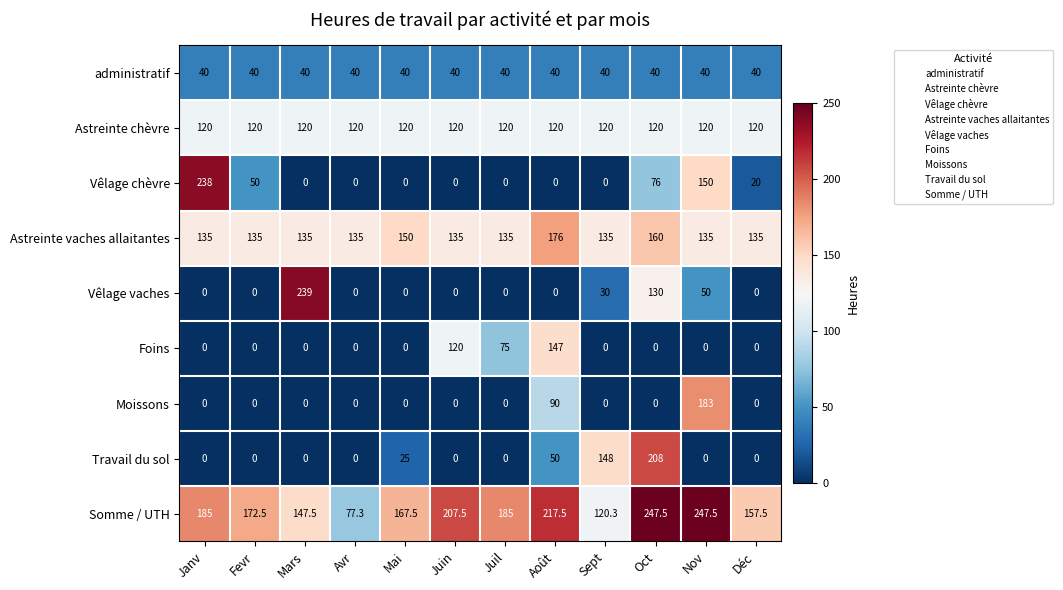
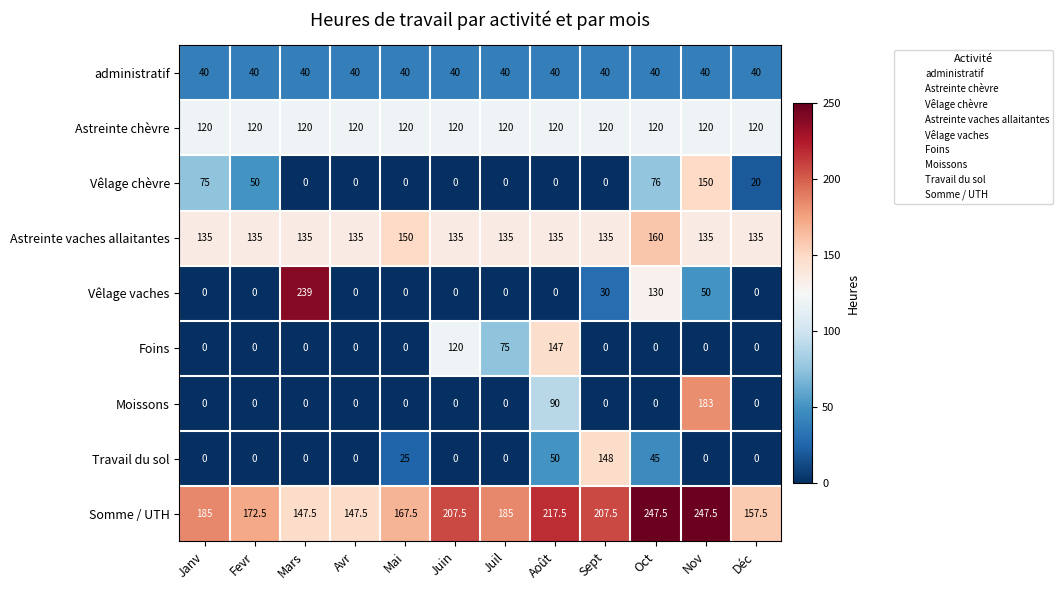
Vêlage chèvre, Janv: 238 -> 75
Astreinte vaches allaitantes, Août: 176 -> 135
Travail du sol, Oct: 208 -> 45
Somme / UTH, Avr: 77.3 -> 147.5
Somme / UTH, Sept: 120.3 -> 207.5
